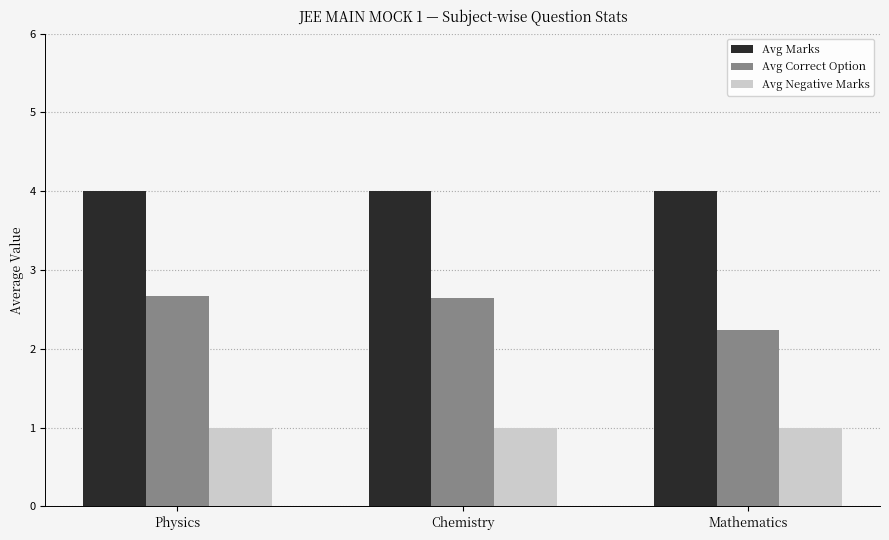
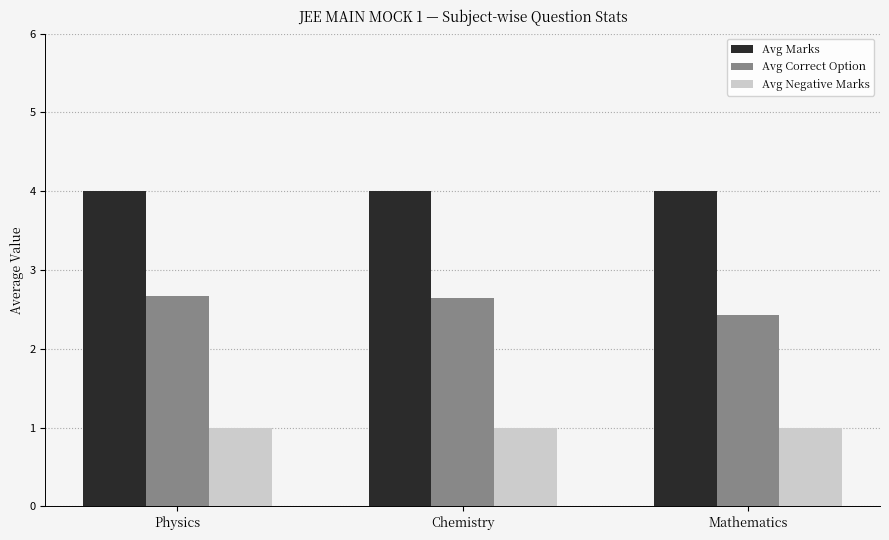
Avg Correct Option, Mathematics: 2.2 -> 2.4
